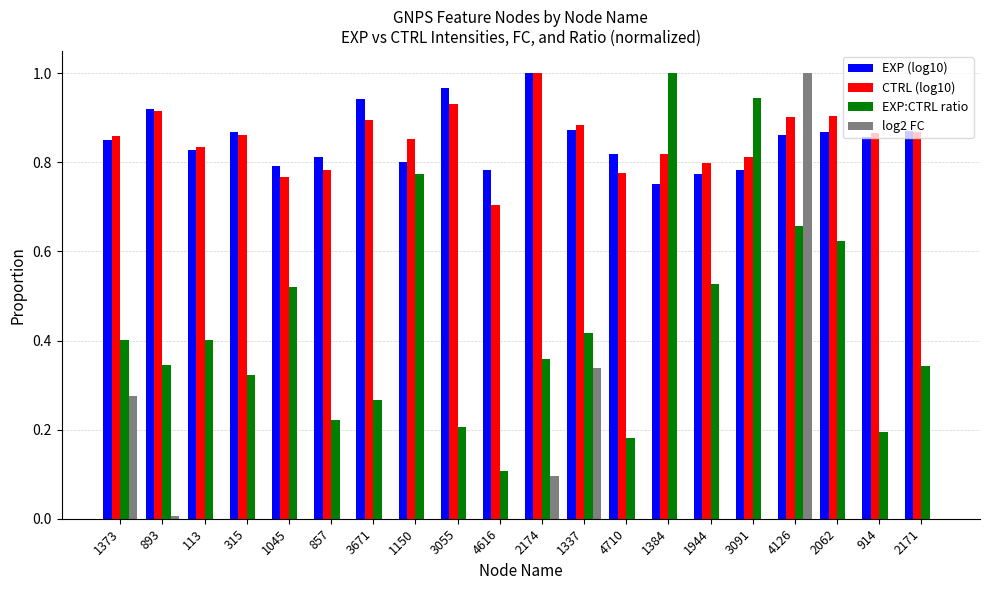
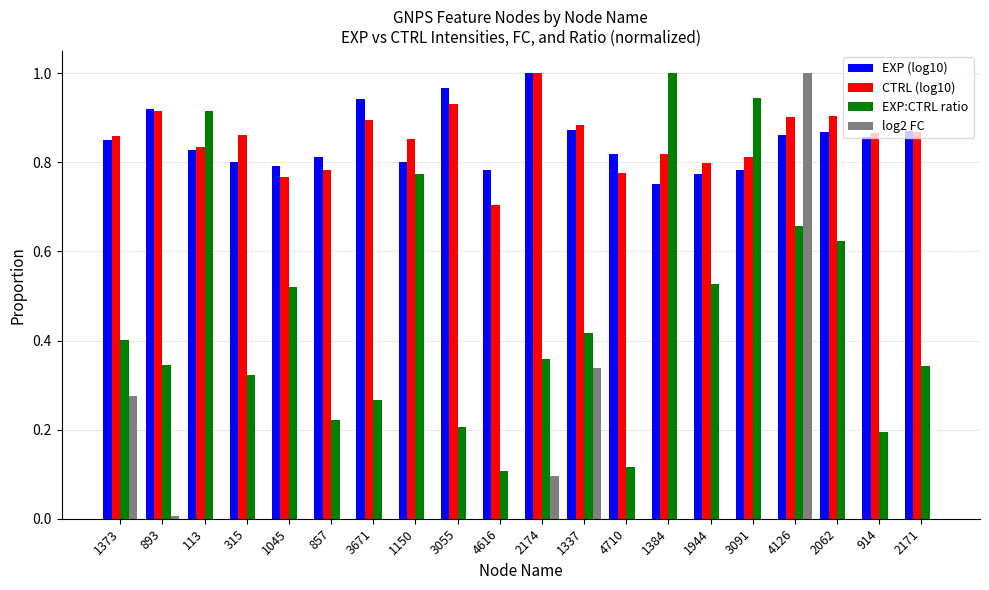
EXP:CTRL ratio, 113: 0.40 -> 0.91
EXP (log10), 315: 0.87 -> 0.80
EXP:CTRL ratio, 4710: 0.18 -> 0.12
